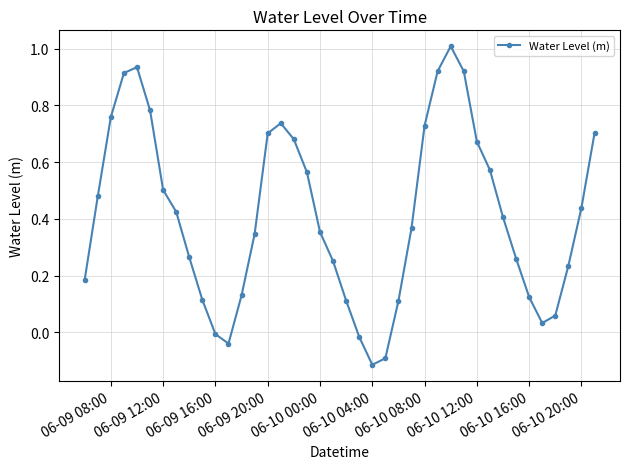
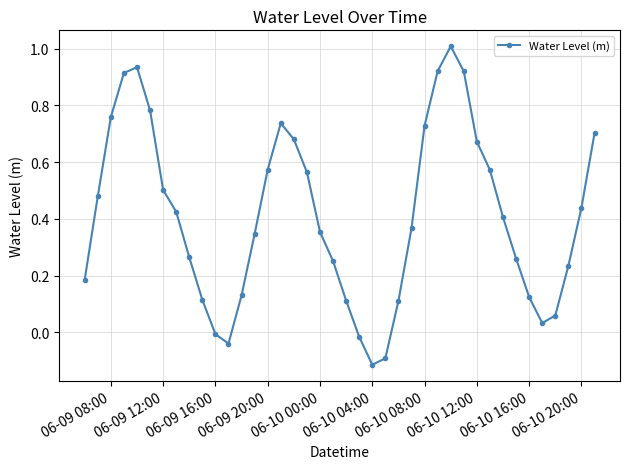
06-09 20:00: 0.70 -> 0.57
